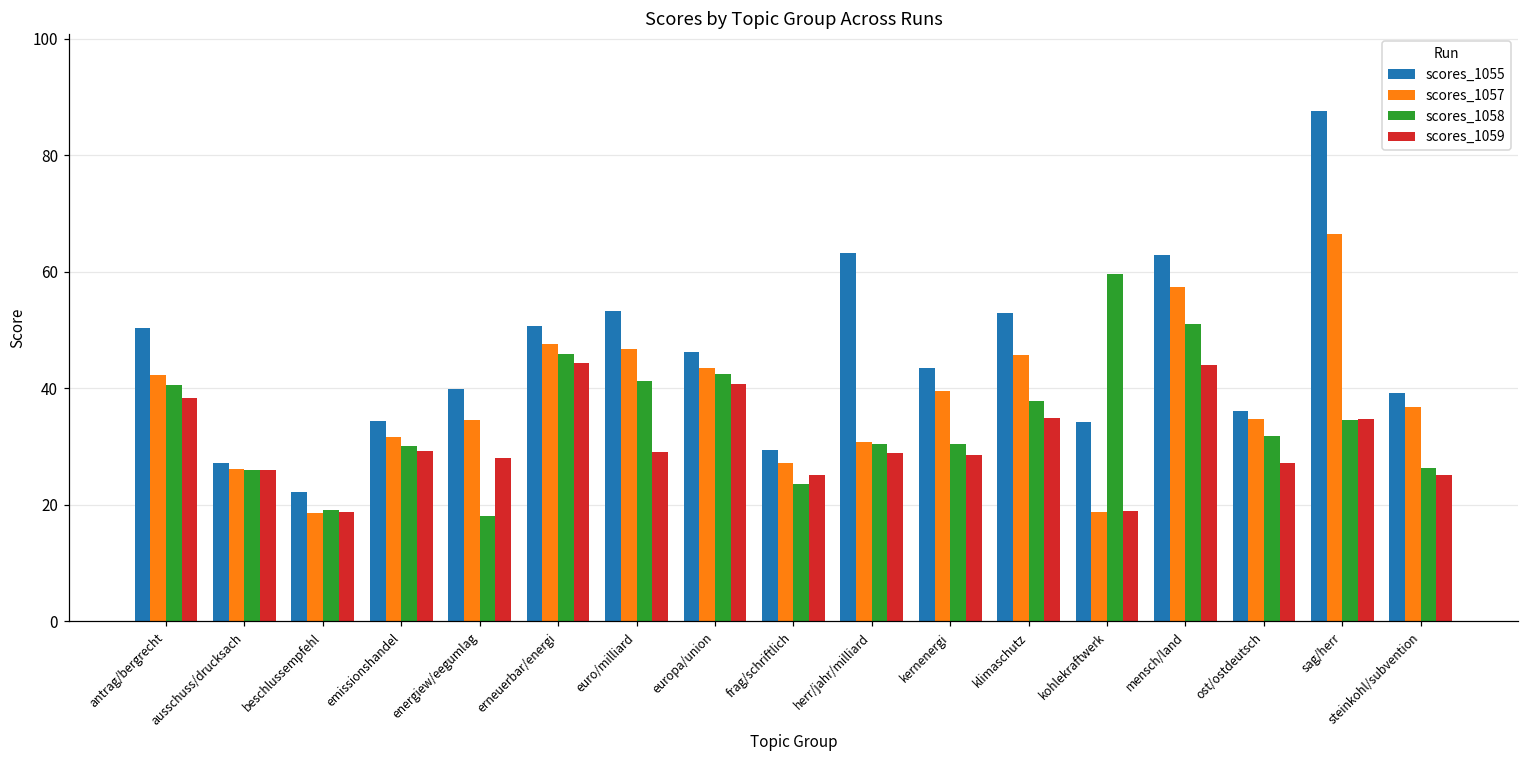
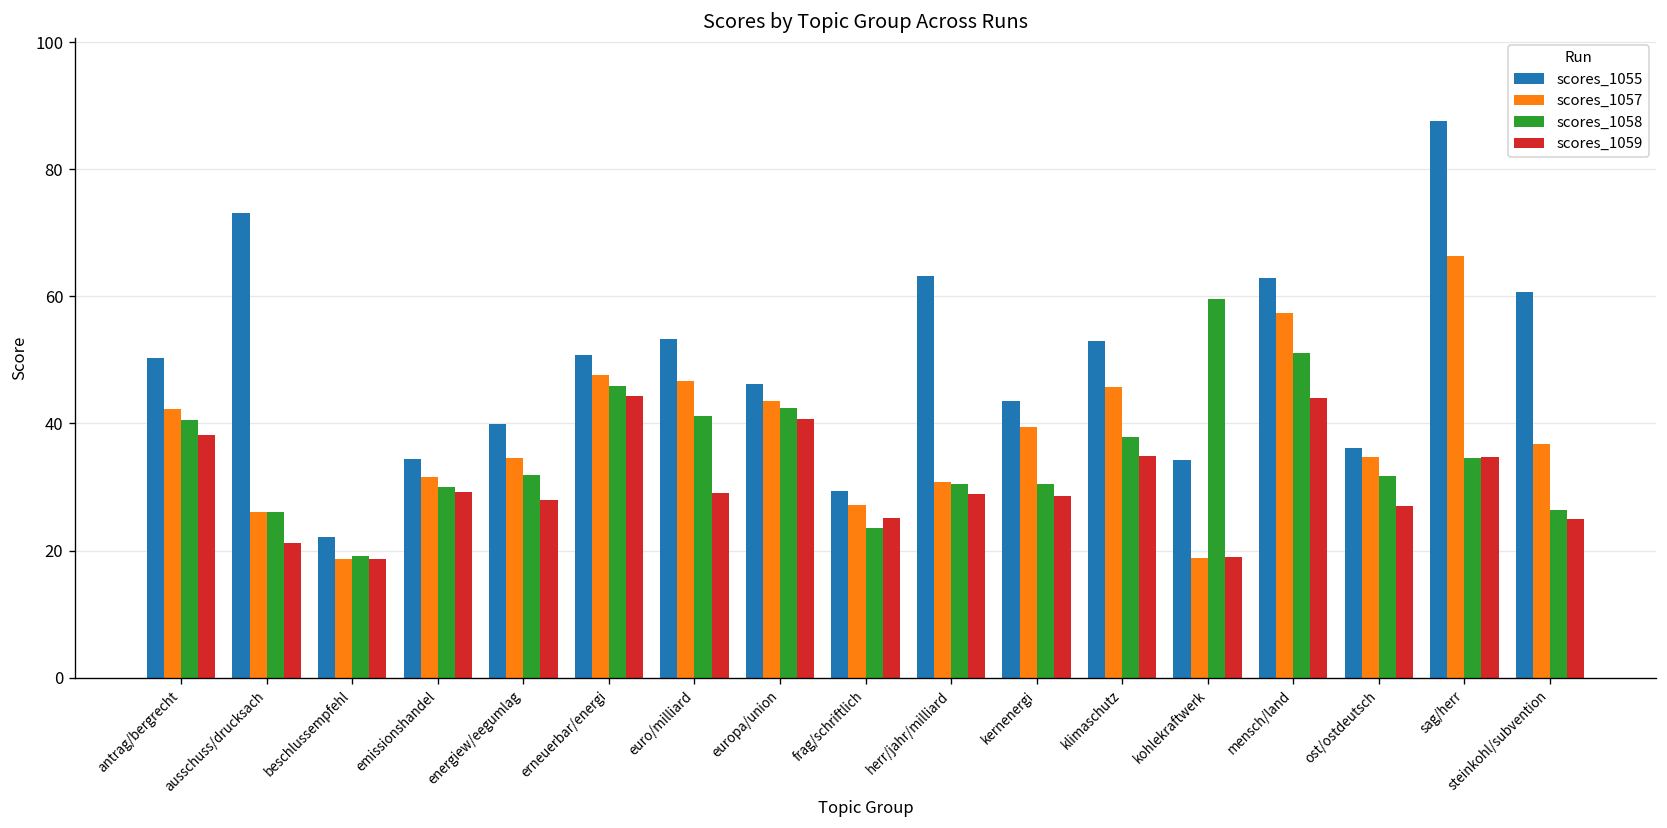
scores_1055, ausschuss/drucksach: 27 -> 73
scores_1059, ausschuss/drucksach: 26 -> 21
scores_1058, energiew/eegumlag: 18 -> 32
scores_1055, steinkohl/subvention: 39 -> 61
